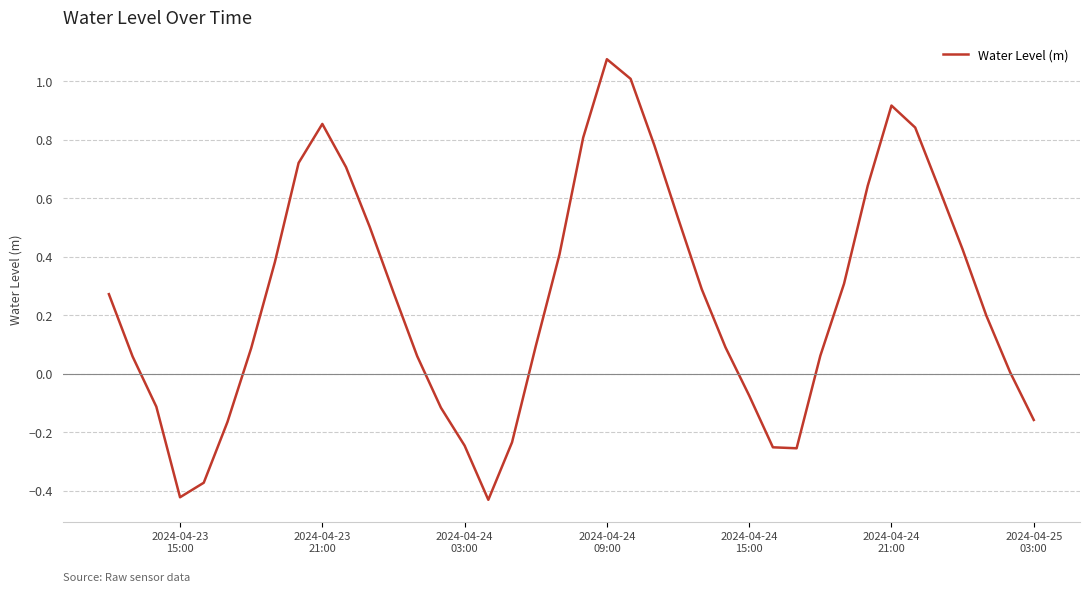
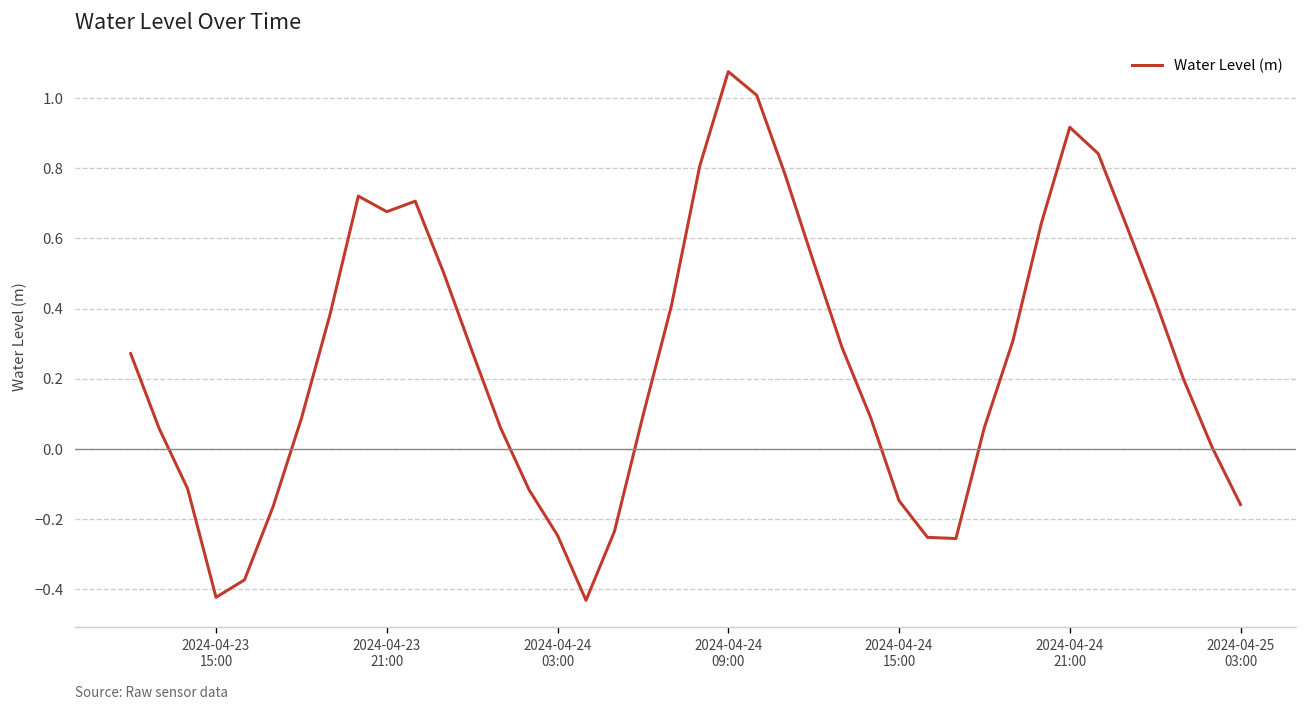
2024-04-23 21:00: 0.85 -> 0.68
2024-04-24 15:00: -0.08 -> -0.15
